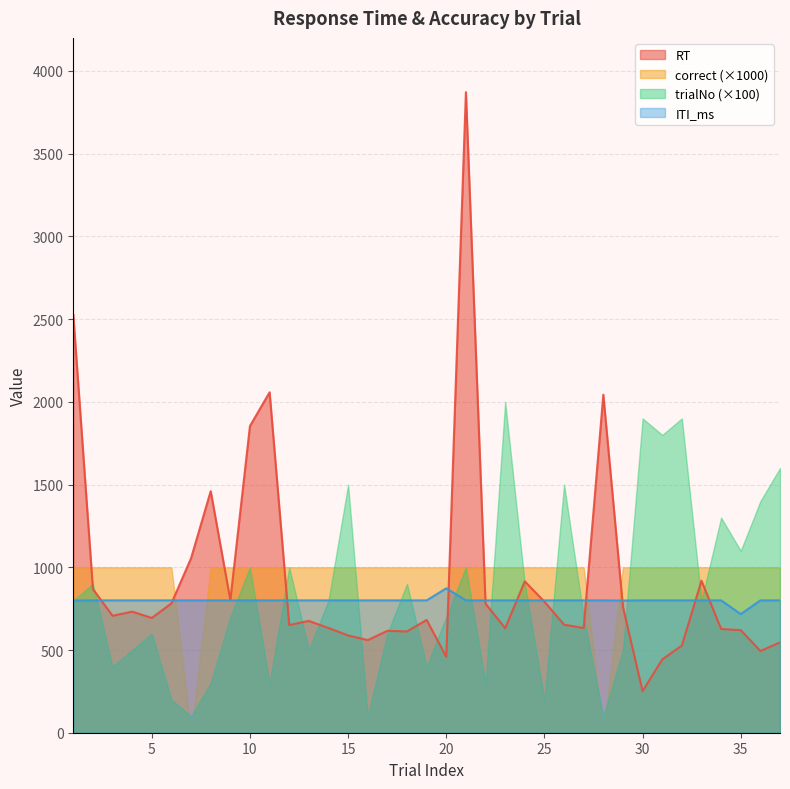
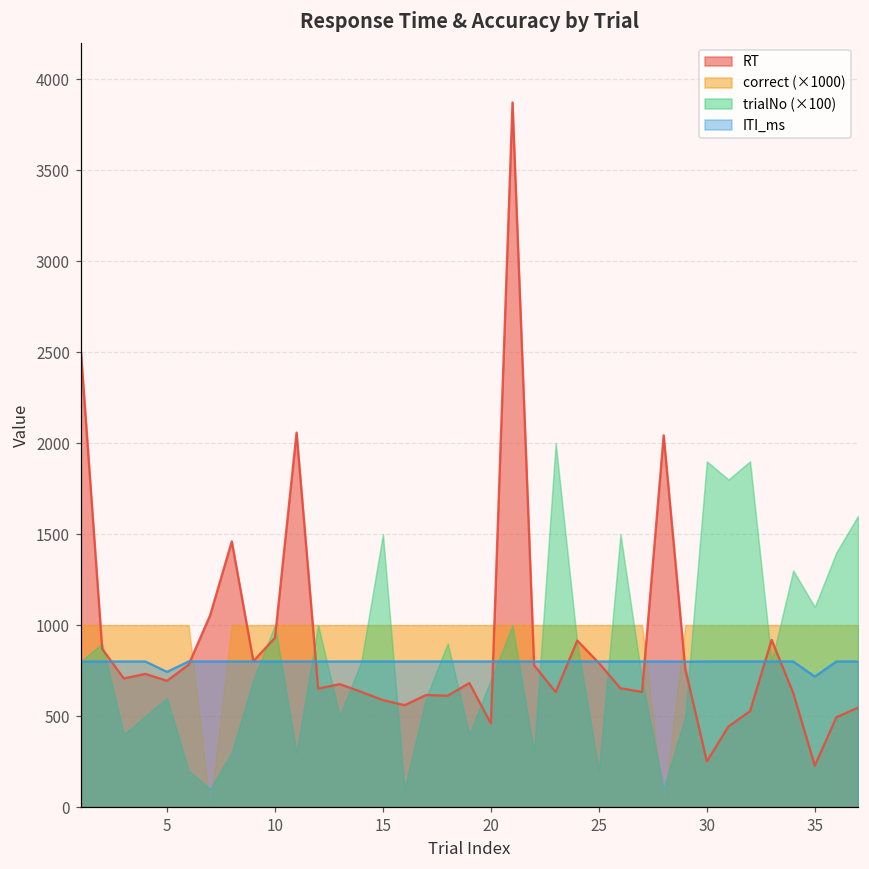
ITI_ms, 5: 800 -> 740
RT, 10: 1850 -> 930
ITI_ms, 20: 870 -> 800
RT, 35: 620 -> 230
